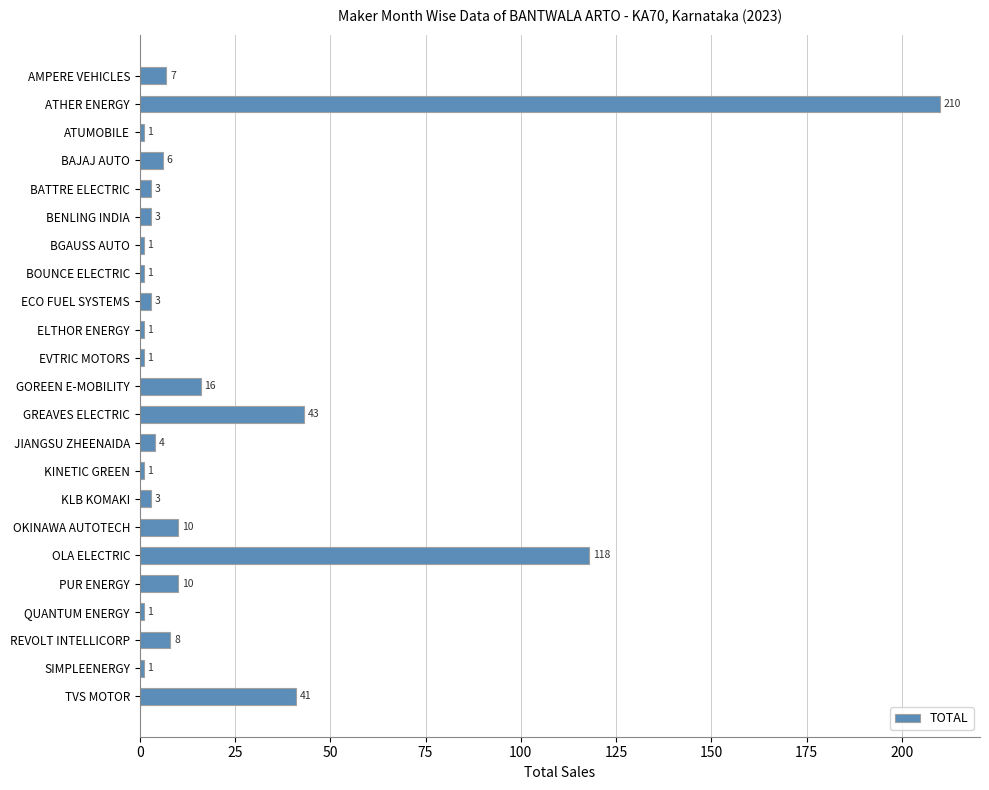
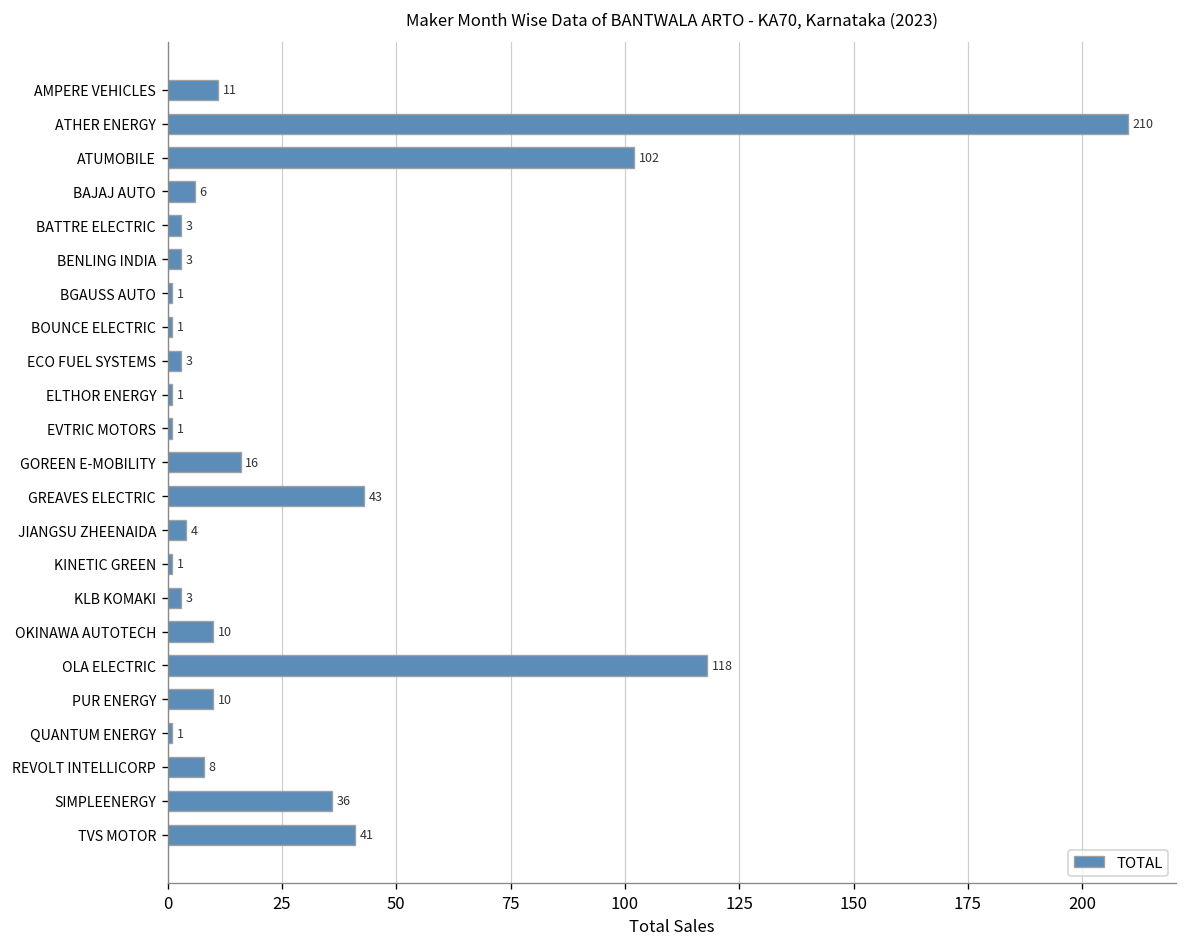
AMPERE VEHICLES: 7 -> 11
ATUMOBILE: 1 -> 102
SIMPLEENERGY: 1 -> 36
